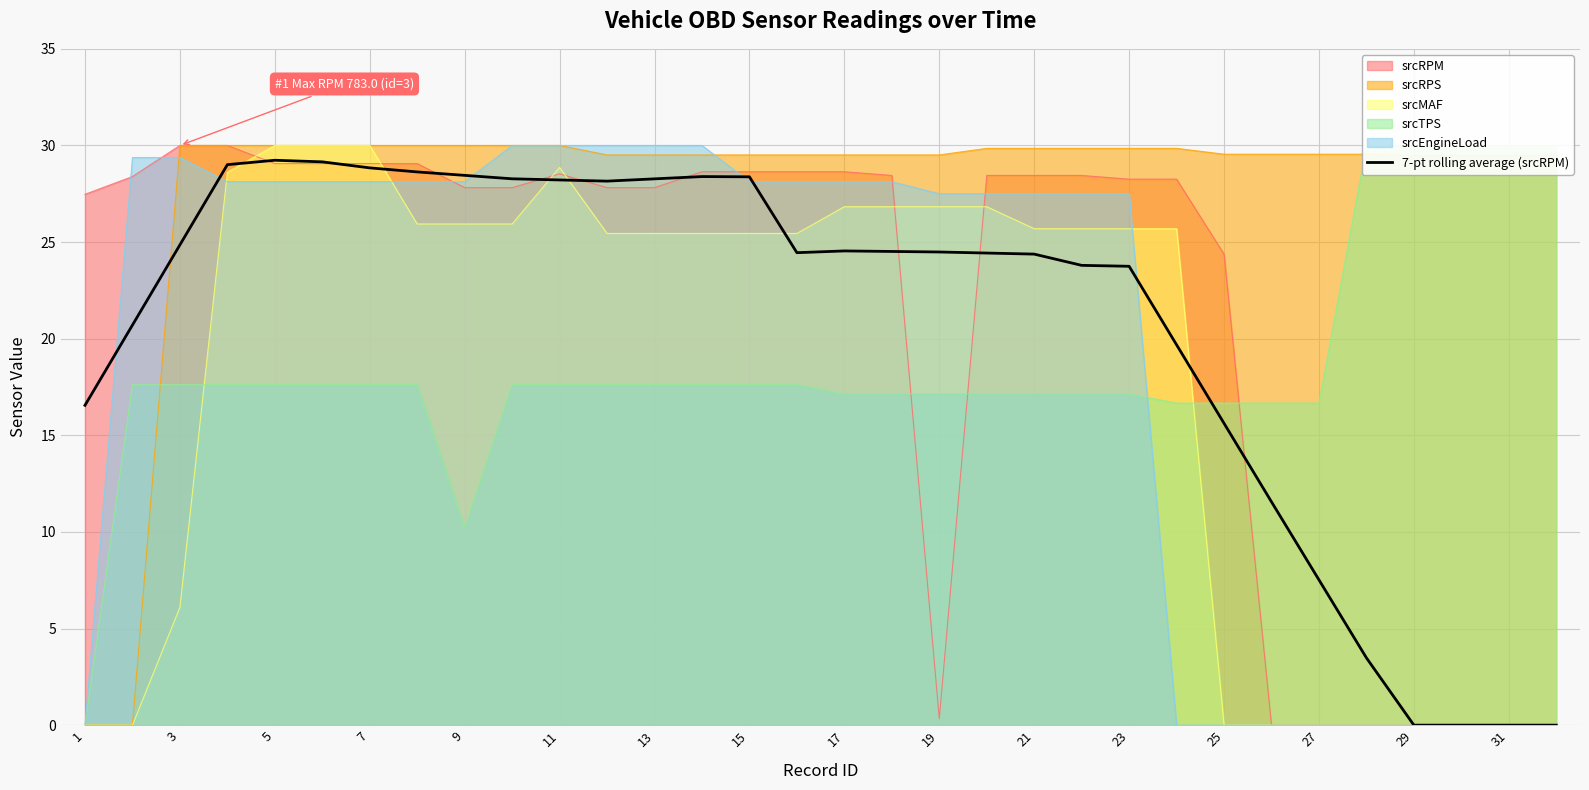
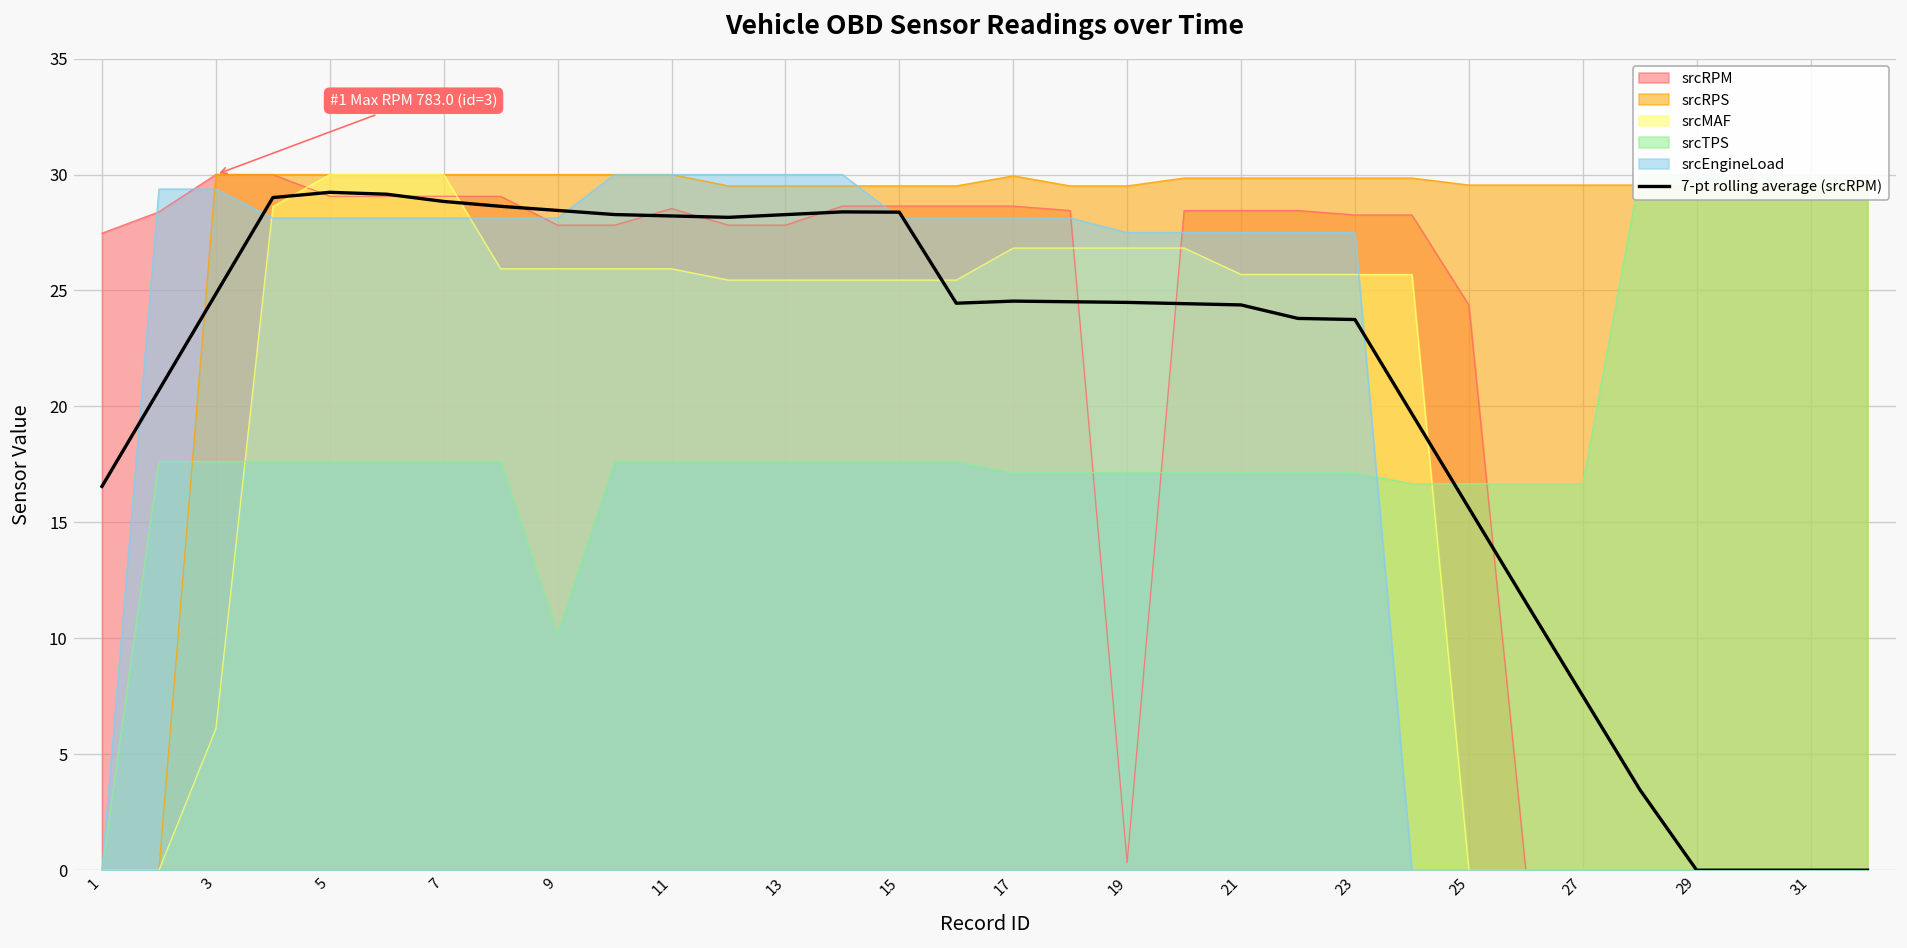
srcMAF, 11: 28.9 -> 25.9
srcRPS, 17: 29.5 -> 29.9
